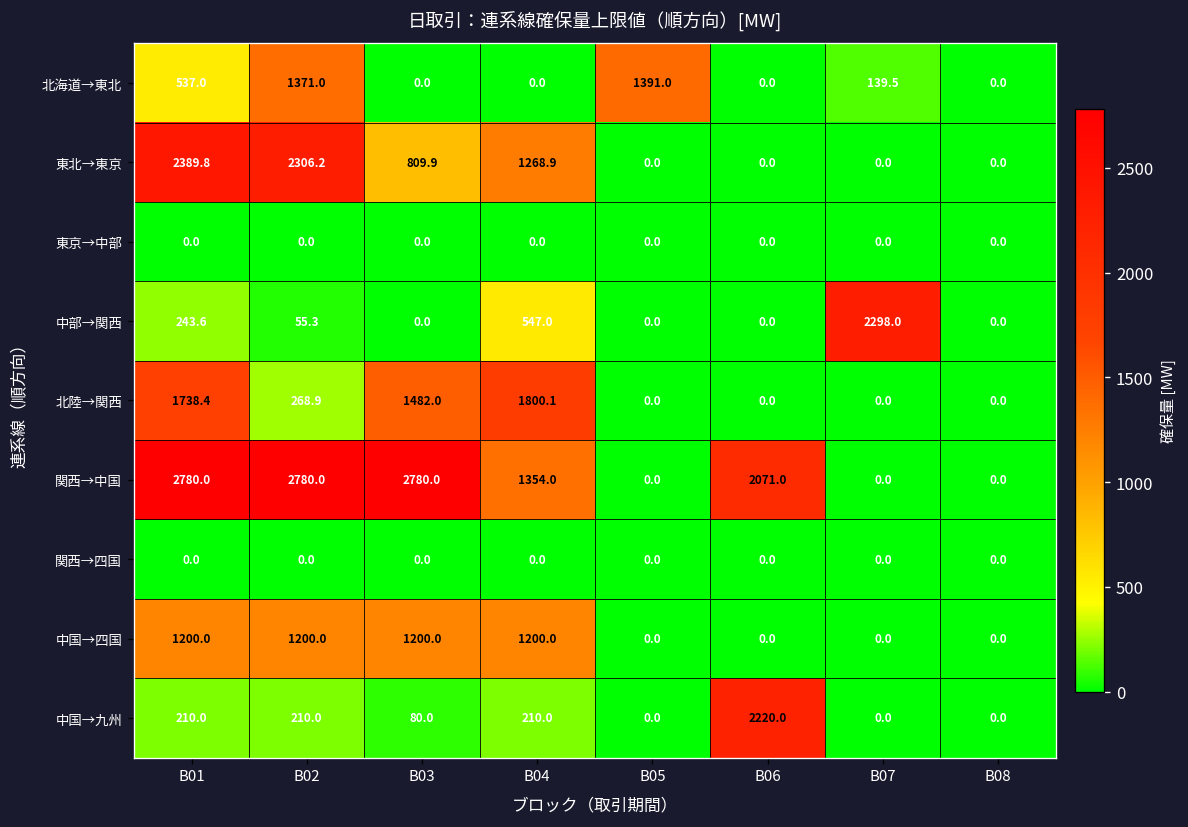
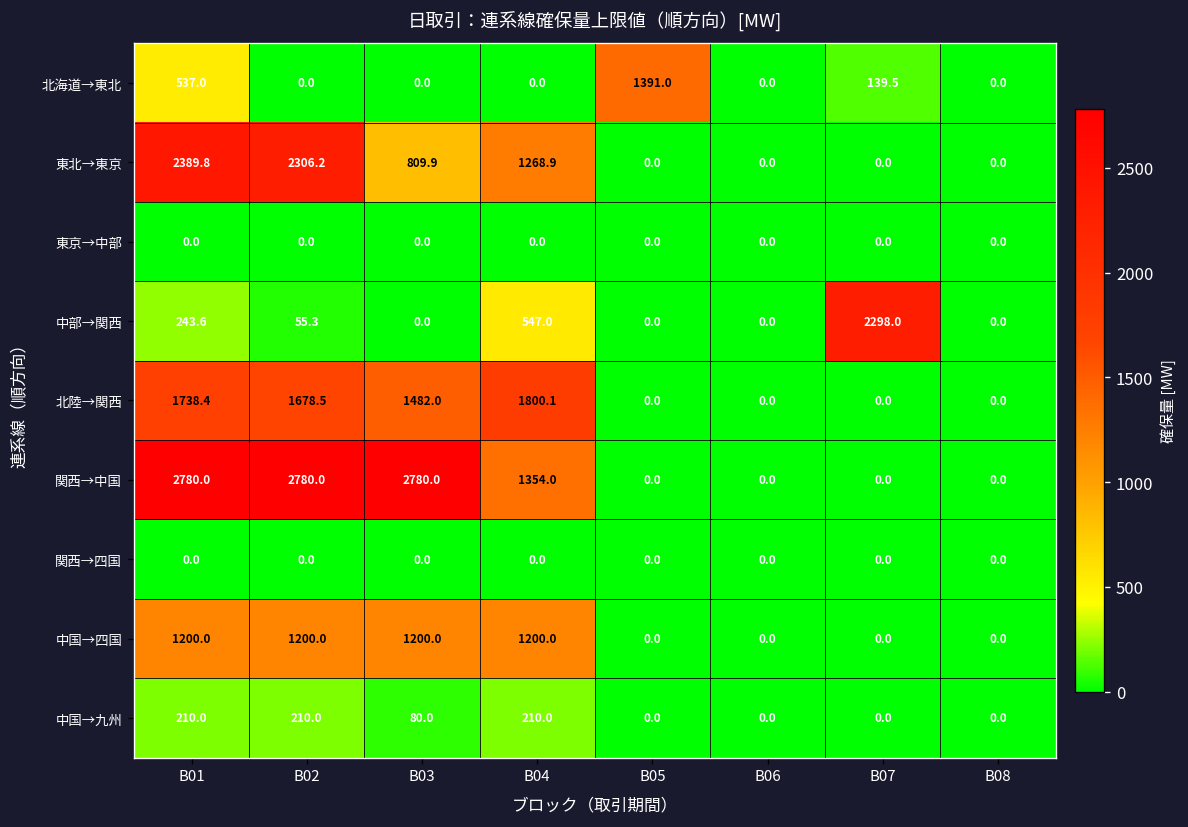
北海道→東北, B02: 1371.0 -> 0.0
北陸→関西, B02: 268.9 -> 1678.5
関西→中国, B06: 2071.0 -> 0.0
中国→九州, B06: 2220.0 -> 0.0
